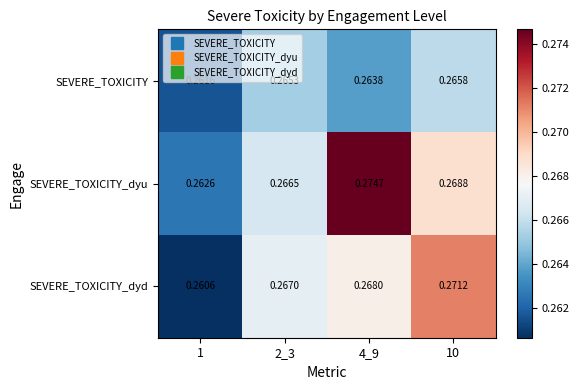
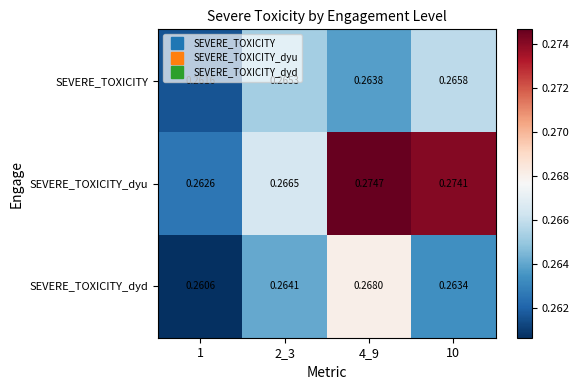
SEVERE_TOXICITY_dyu, 10: 0.2688 -> 0.2741
SEVERE_TOXICITY_dyd, 2_3: 0.2670 -> 0.2641
SEVERE_TOXICITY_dyd, 10: 0.2712 -> 0.2634
